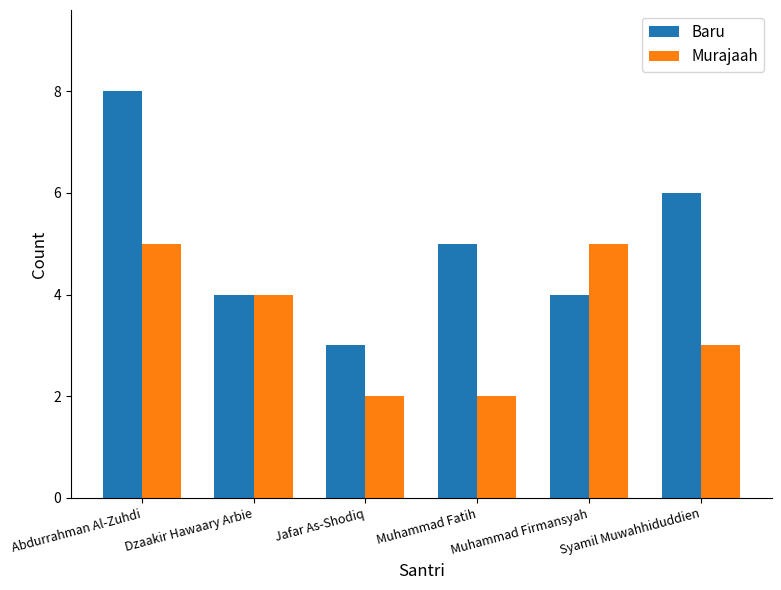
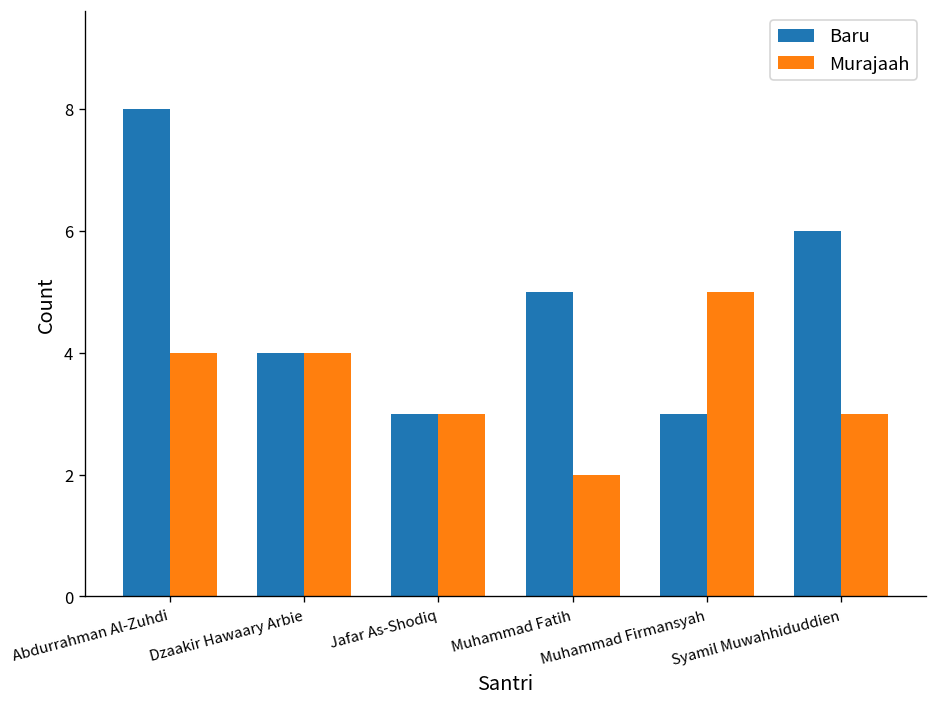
Murajaah, Abdurrahman Al-Zuhdi: 5 -> 4
Murajaah, Jafar As-Shodiq: 2 -> 3
Baru, Muhammad Firmansyah: 4 -> 3
